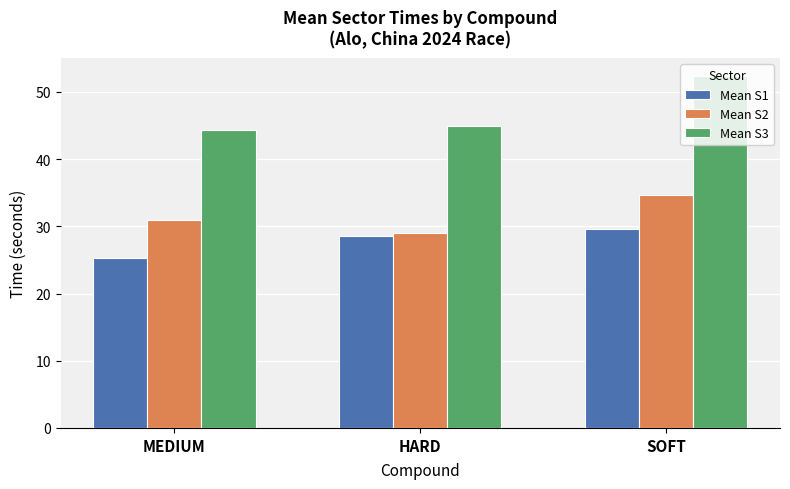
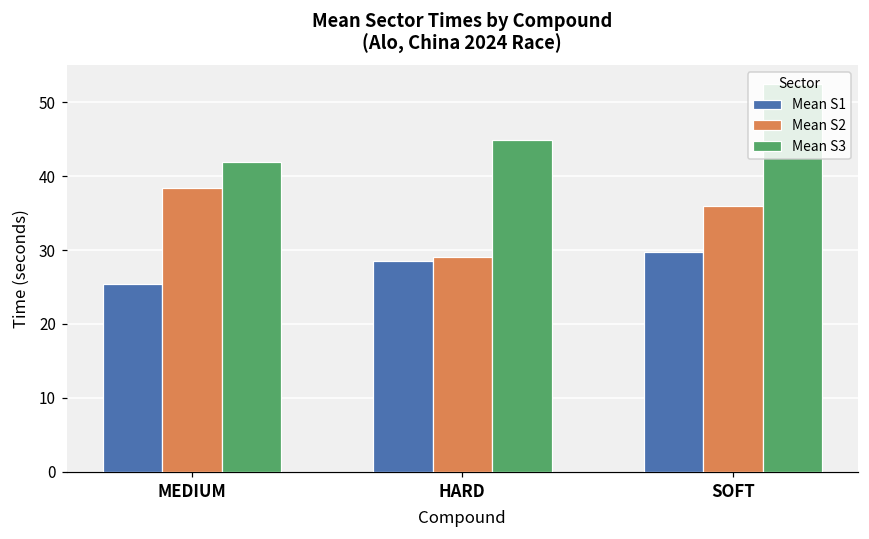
Mean S2, MEDIUM: 31 -> 38
Mean S3, MEDIUM: 44 -> 42
Mean S2, SOFT: 35 -> 36
